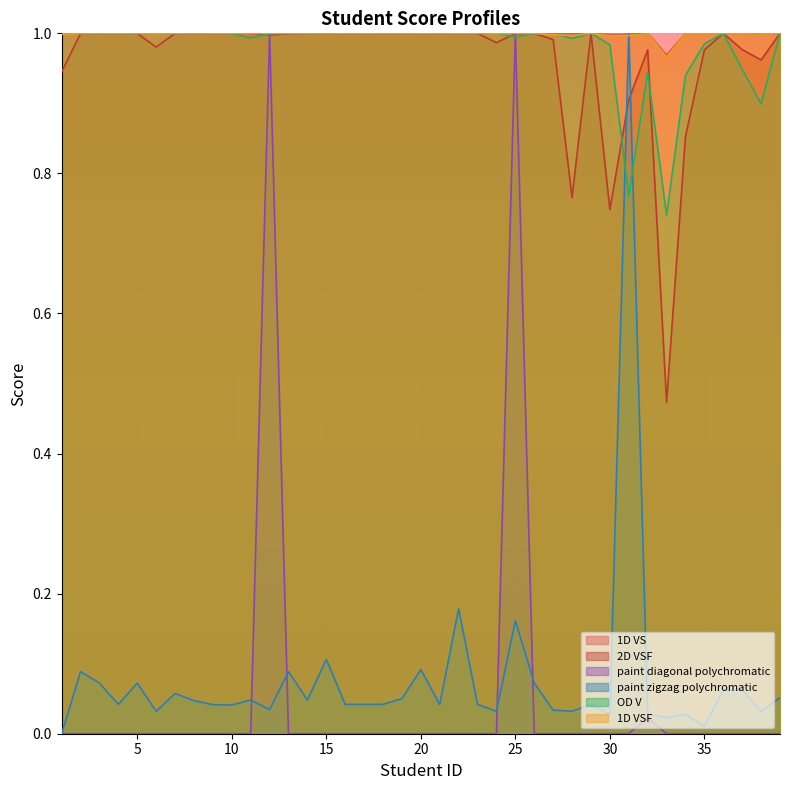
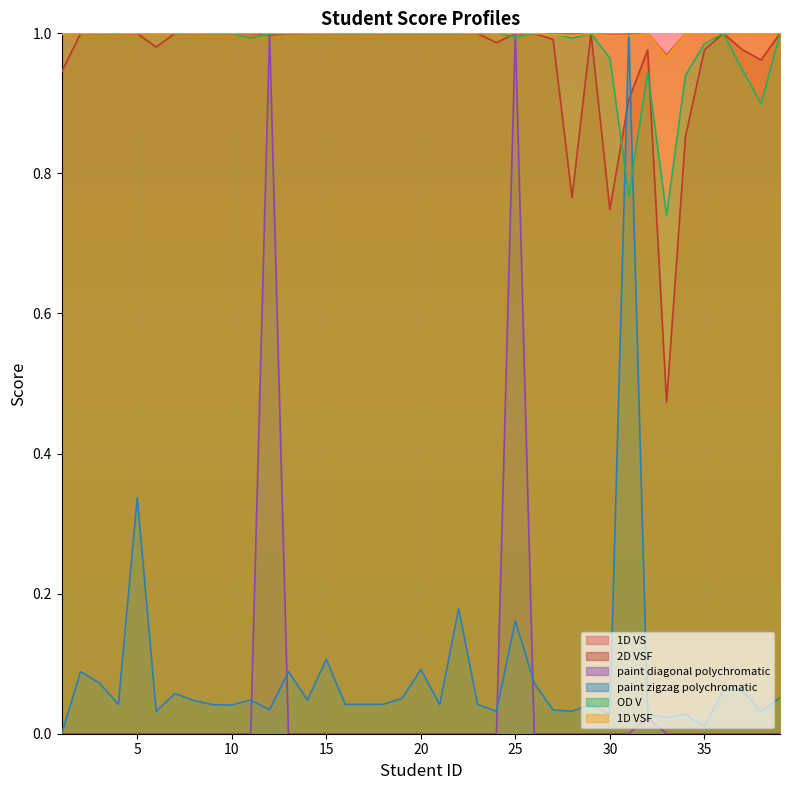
paint zigzag polychromatic, 5: 0.07 -> 0.34
OD V, 30: 0.98 -> 0.96
